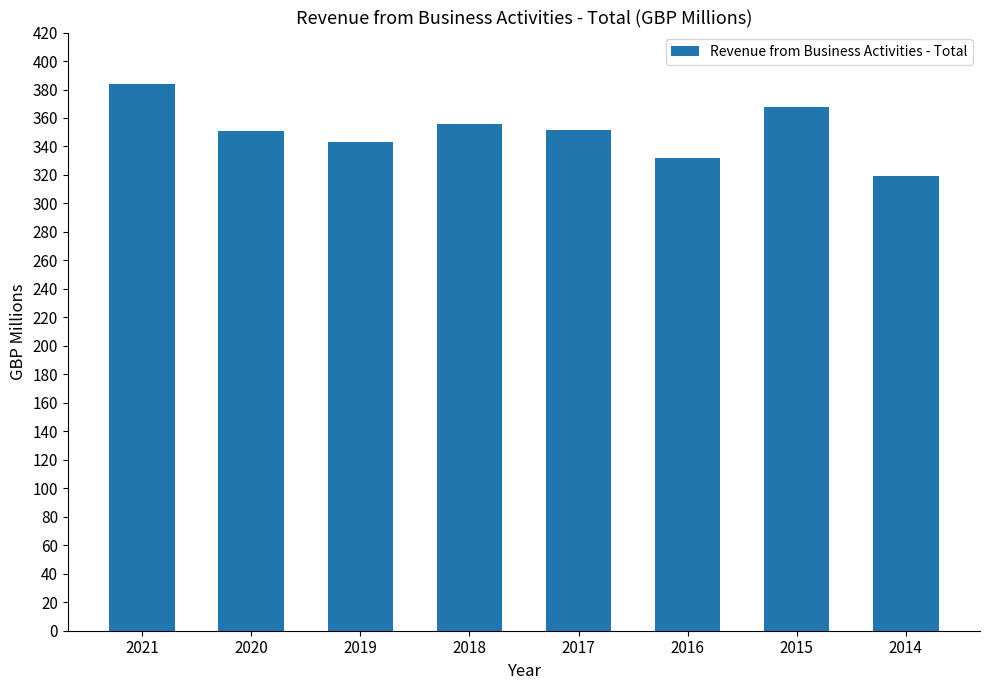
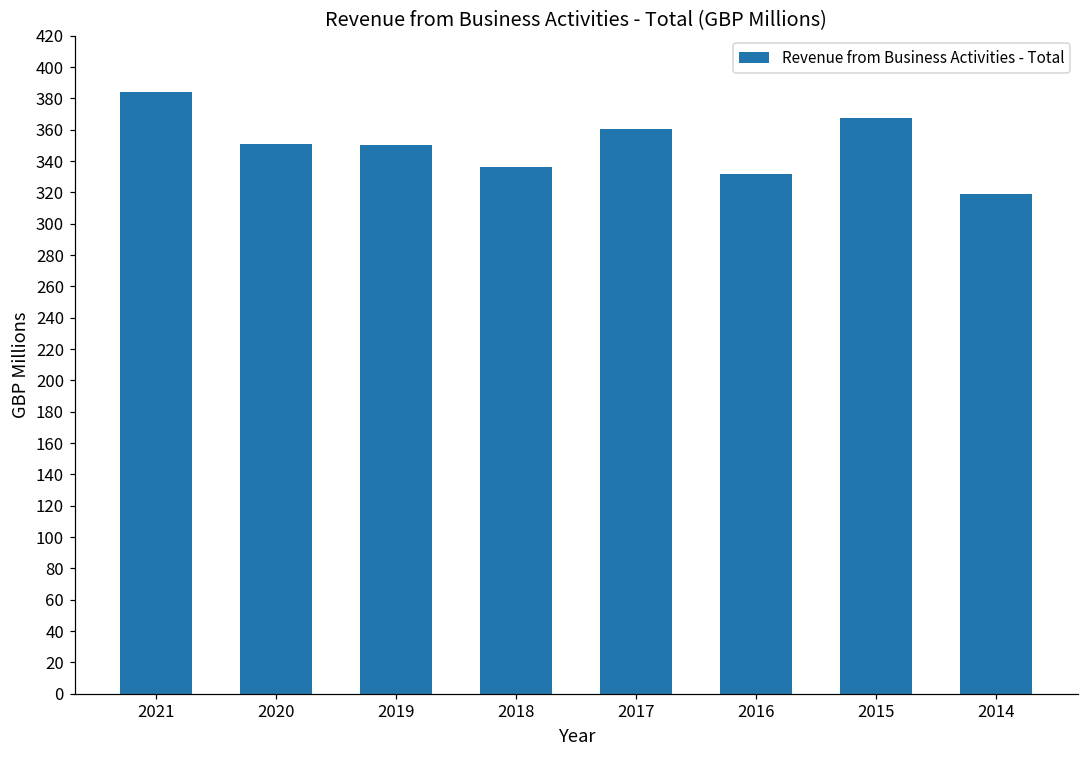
2019: 343 -> 350
2018: 356 -> 336
2017: 351 -> 360
